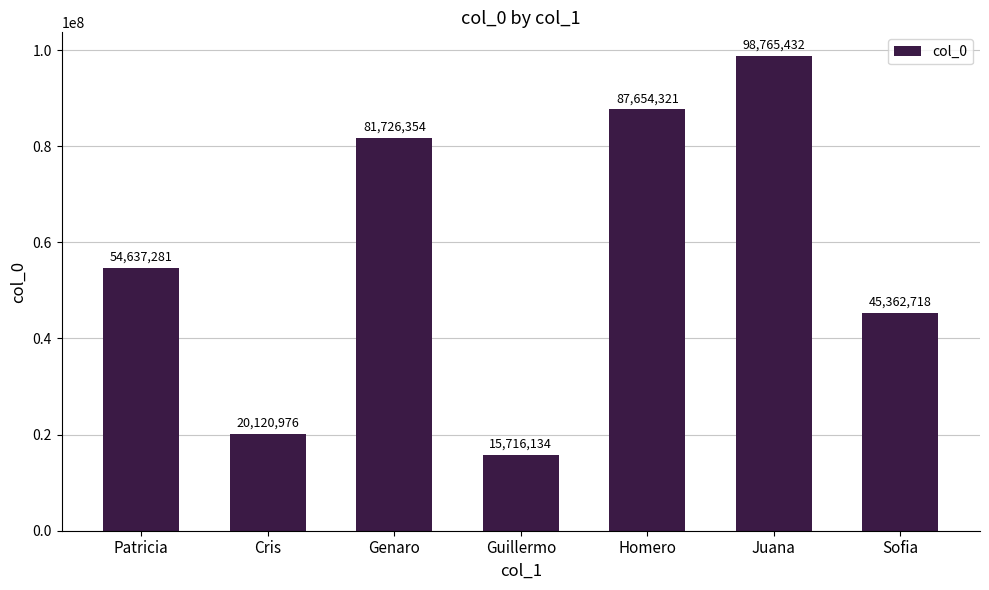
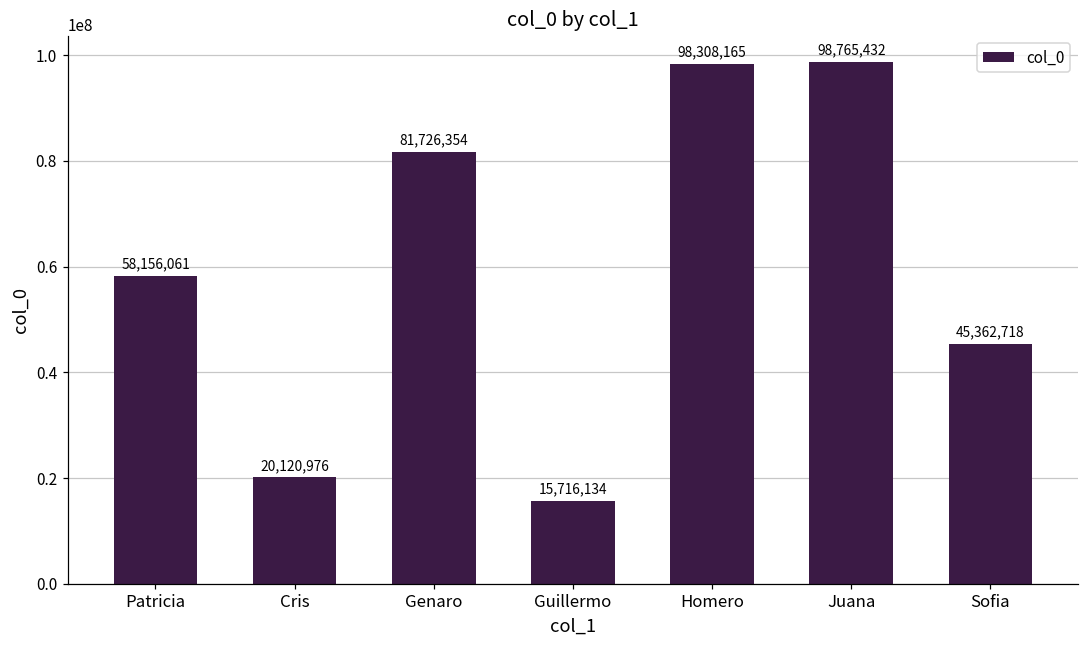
Patricia: 54,637,281 -> 58,156,061
Homero: 87,654,321 -> 98,308,165
